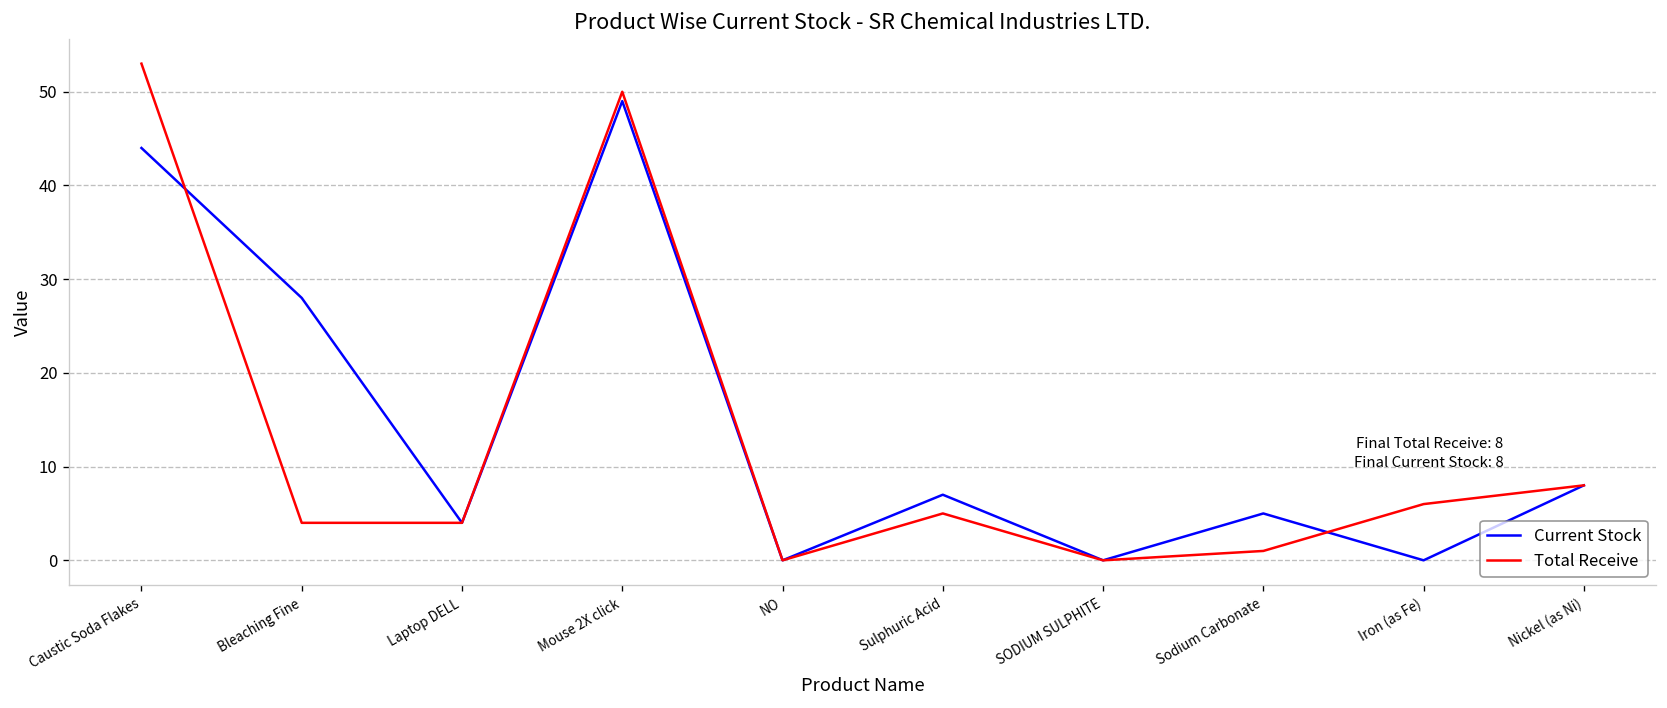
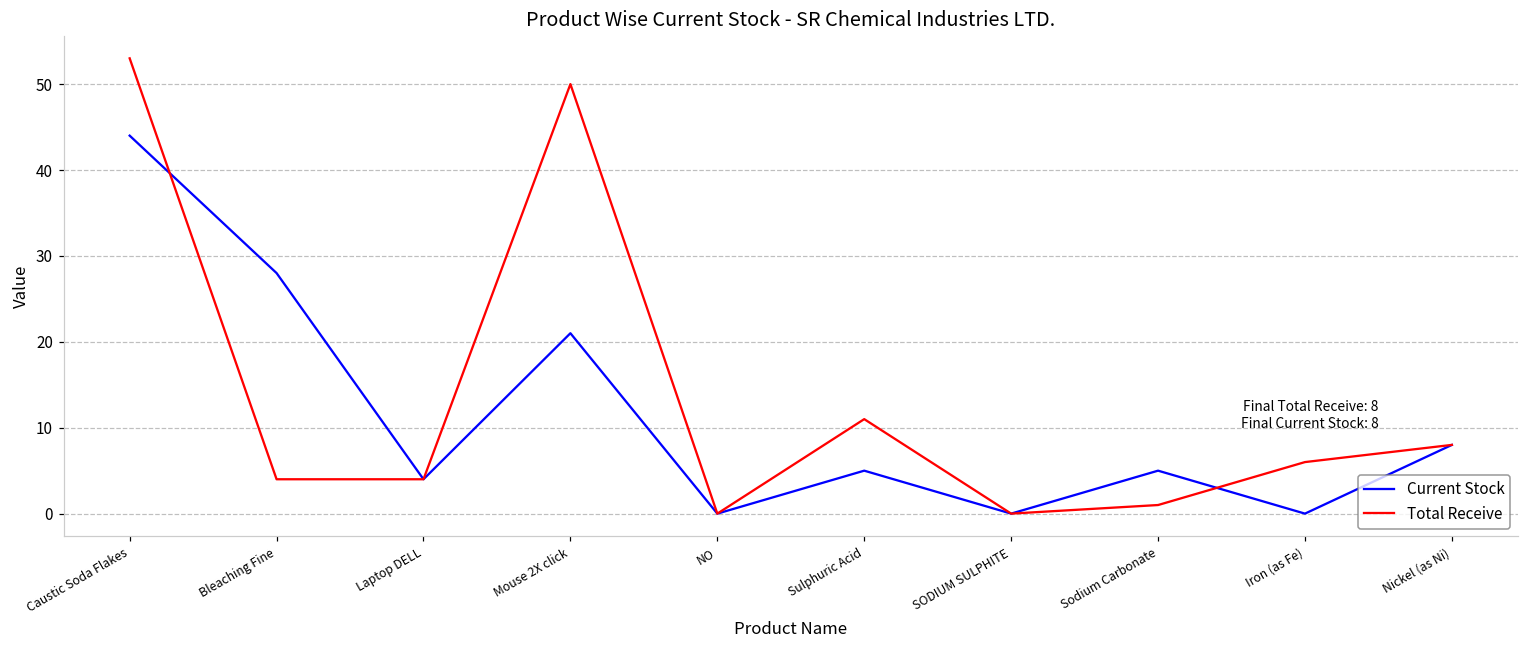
Current Stock, Mouse 2X click: 49 -> 21
Current Stock, Sulphuric Acid: 7 -> 5
Total Receive, Sulphuric Acid: 5 -> 11
